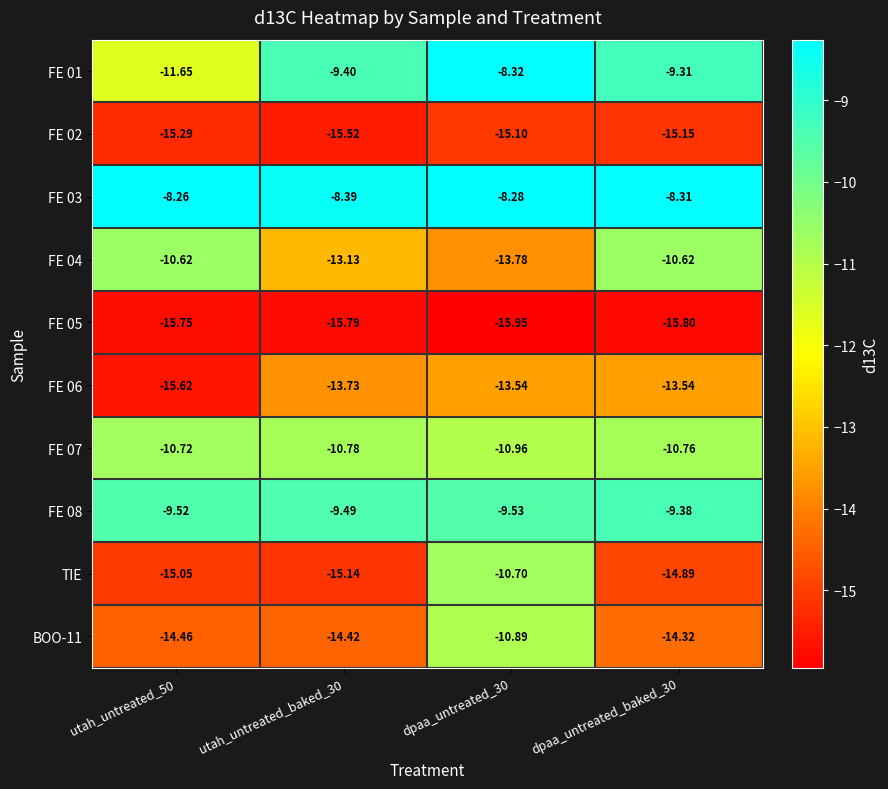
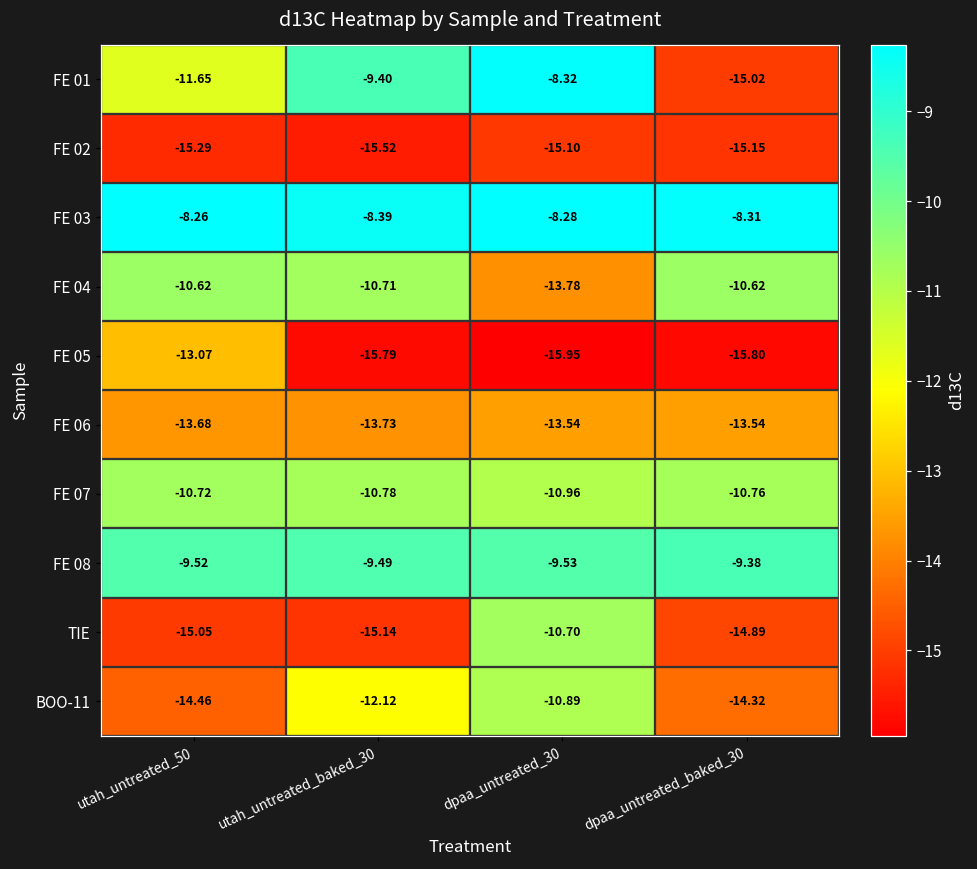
FE 01, dpaa_untreated_baked_30: -9.31 -> -15.02
FE 04, utah_untreated_baked_30: -13.13 -> -10.71
FE 05, utah_untreated_50: -15.75 -> -13.07
FE 06, utah_untreated_50: -15.62 -> -13.68
BOO-11, utah_untreated_baked_30: -14.42 -> -12.12
